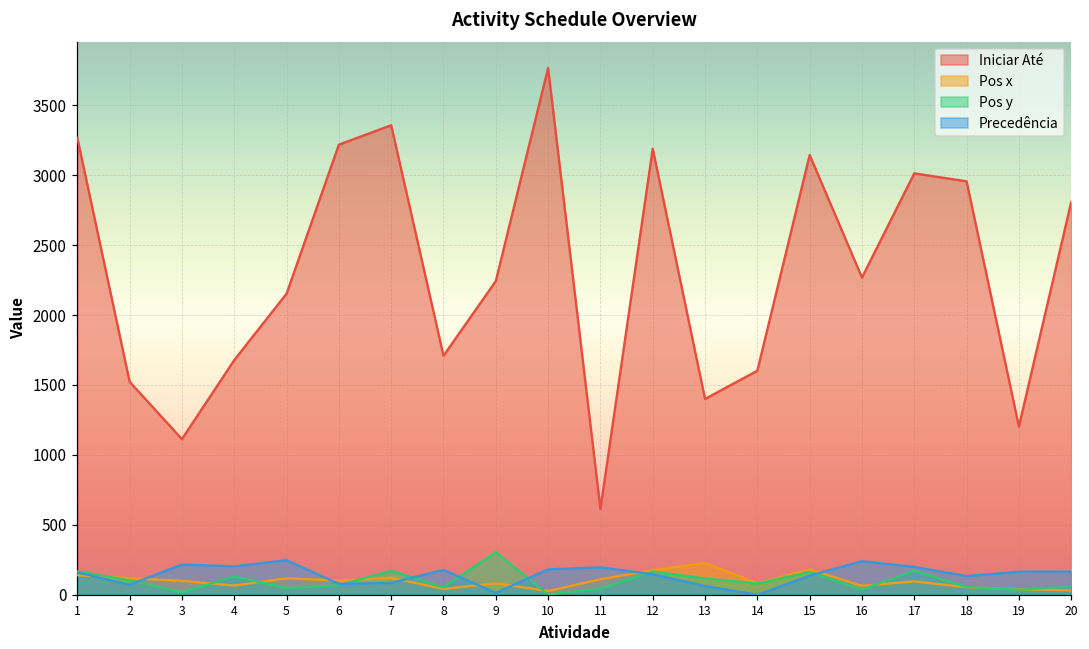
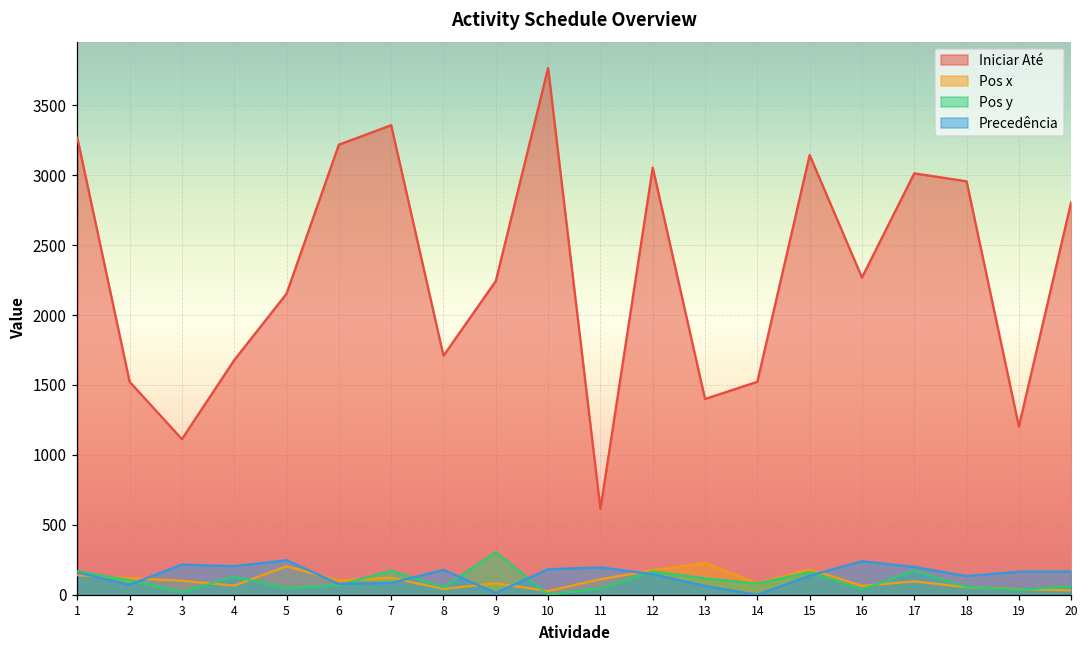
Pos x, 5: 120 -> 200
Iniciar Até, 12: 3190 -> 3050
Iniciar Até, 14: 1600 -> 1520
